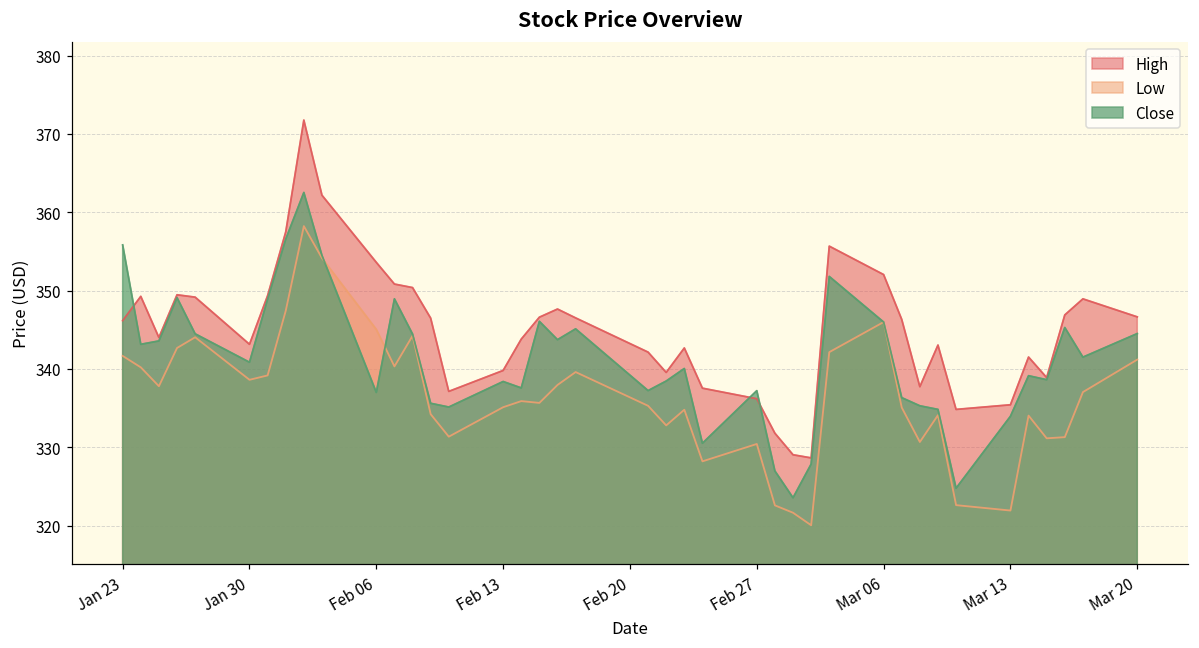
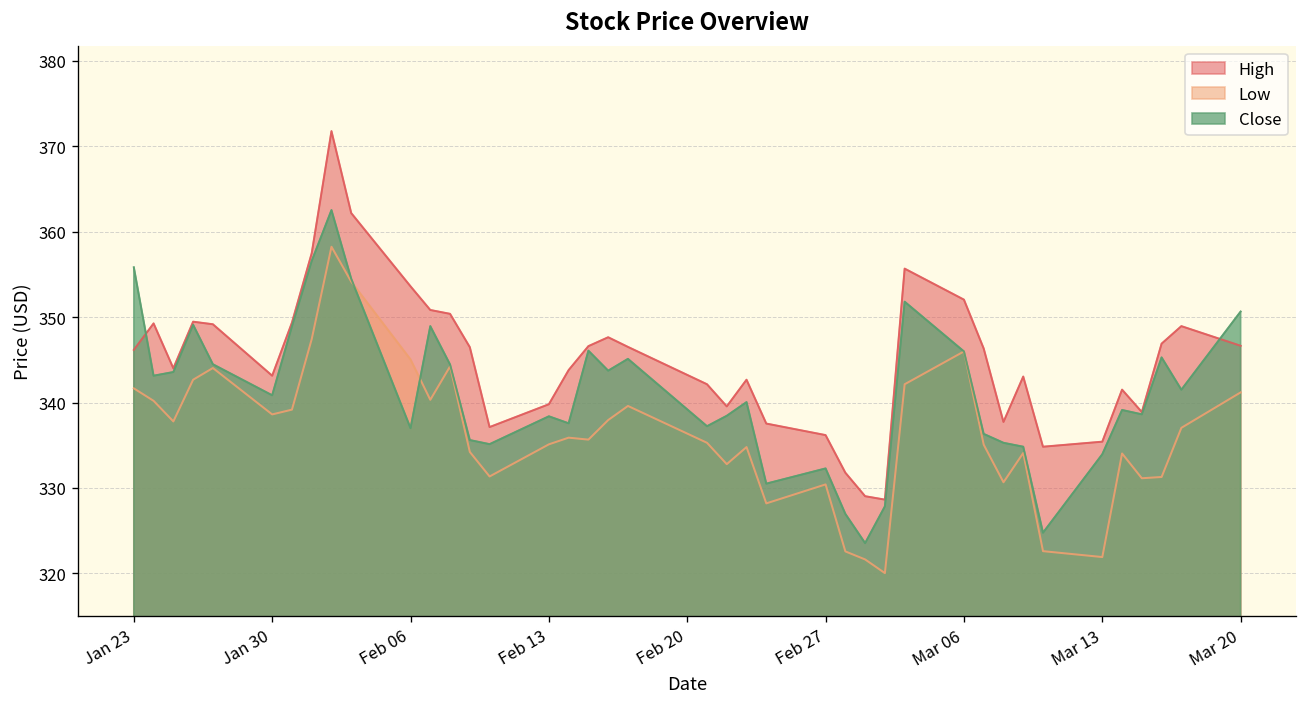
Close, Feb 27: 337 -> 332
Close, Mar 20: 345 -> 351
